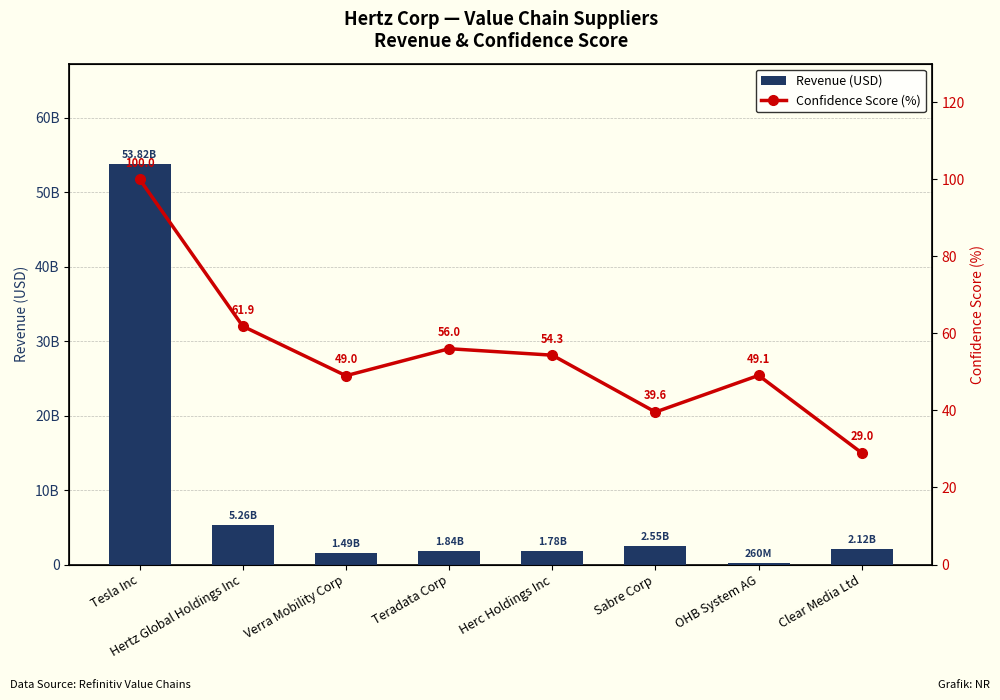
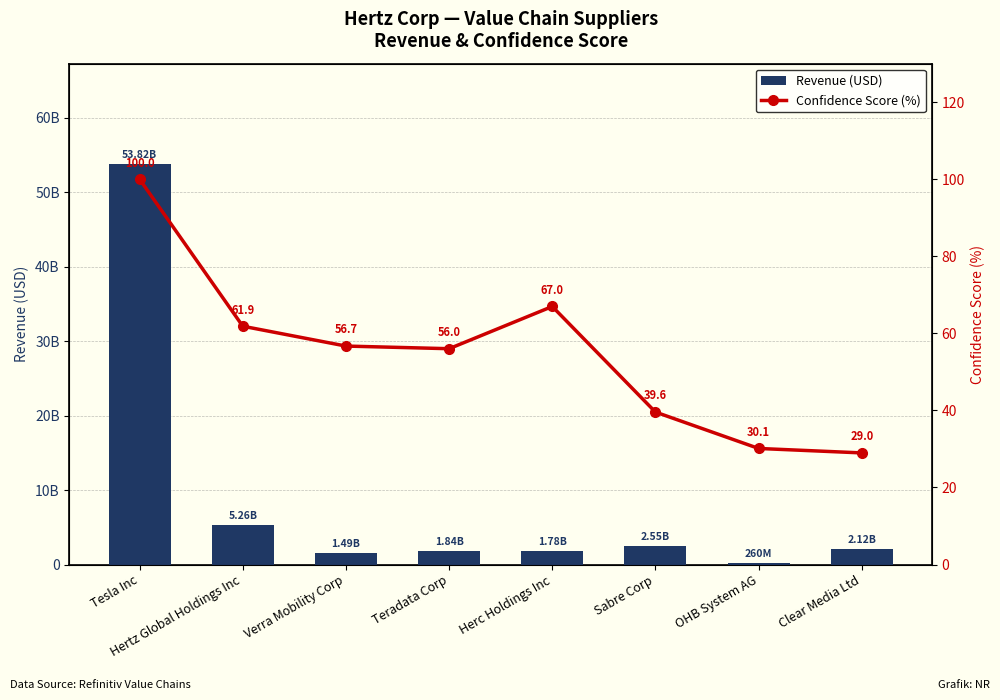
Confidence Score (%), Verra Mobility Corp: 49.0 -> 56.7
Confidence Score (%), Herc Holdings Inc: 54.3 -> 67.0
Confidence Score (%), OHB System AG: 49.1 -> 30.1
